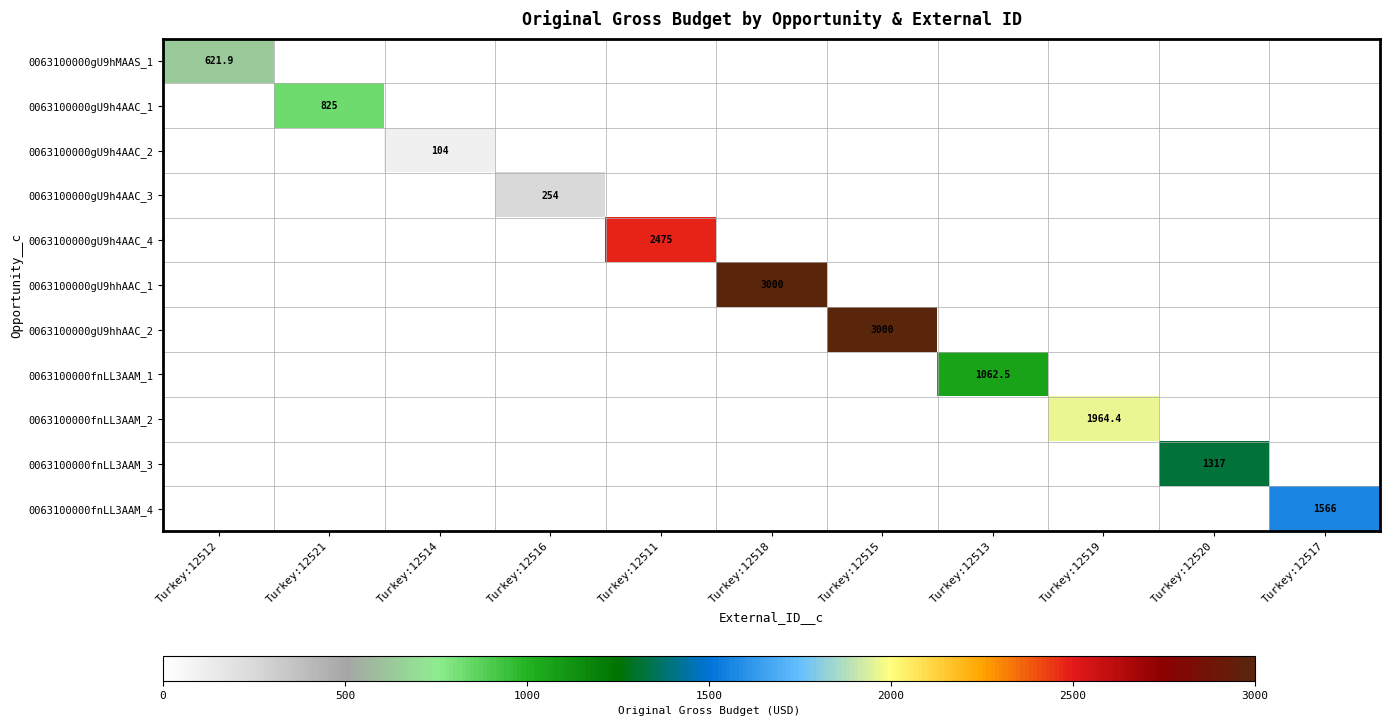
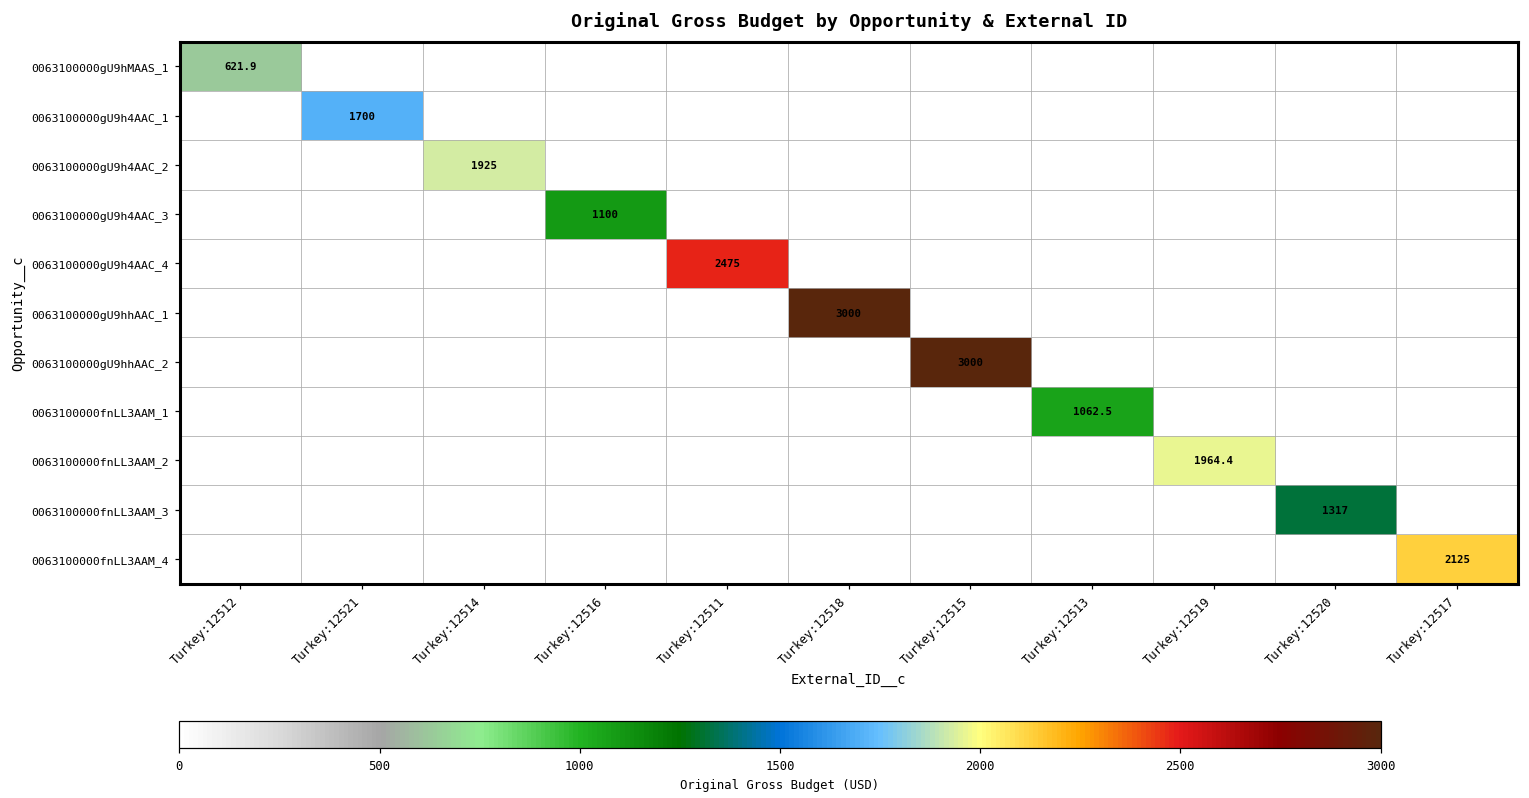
0063100000gU9h4AAC_1, Turkey:12521: 825 -> 1700
0063100000gU9h4AAC_2, Turkey:12514: 104 -> 1925
0063100000gU9h4AAC_3, Turkey:12516: 254 -> 1100
0063100000fnLL3AAM_4, Turkey:12517: 1566 -> 2125
